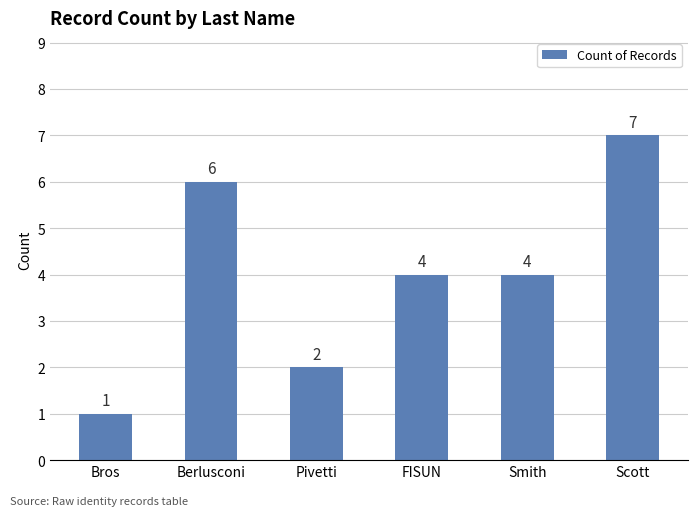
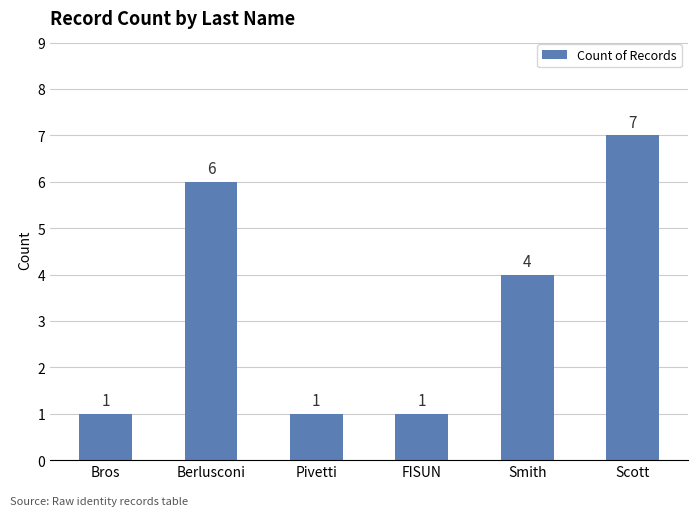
Pivetti: 2 -> 1
FISUN: 4 -> 1
